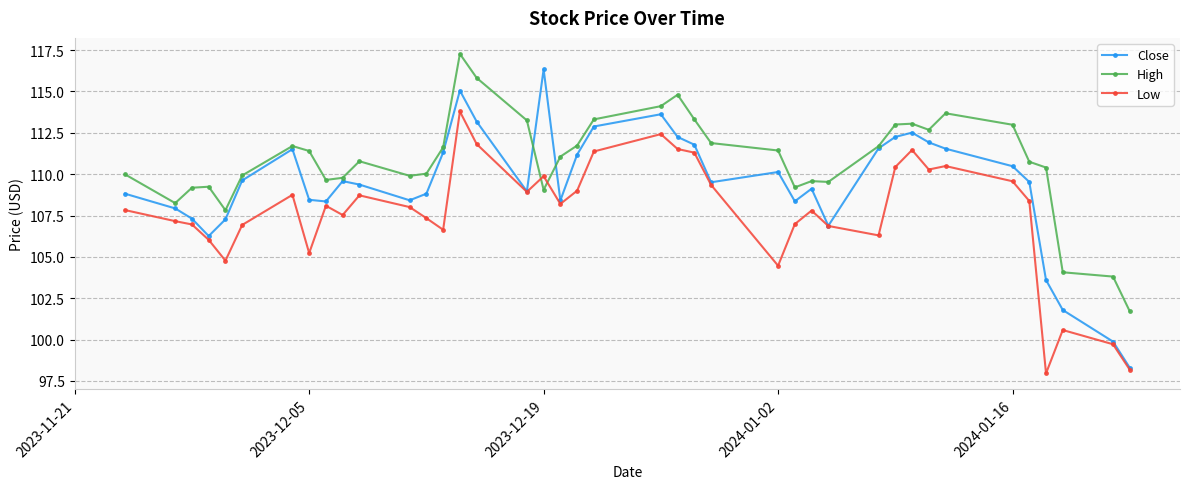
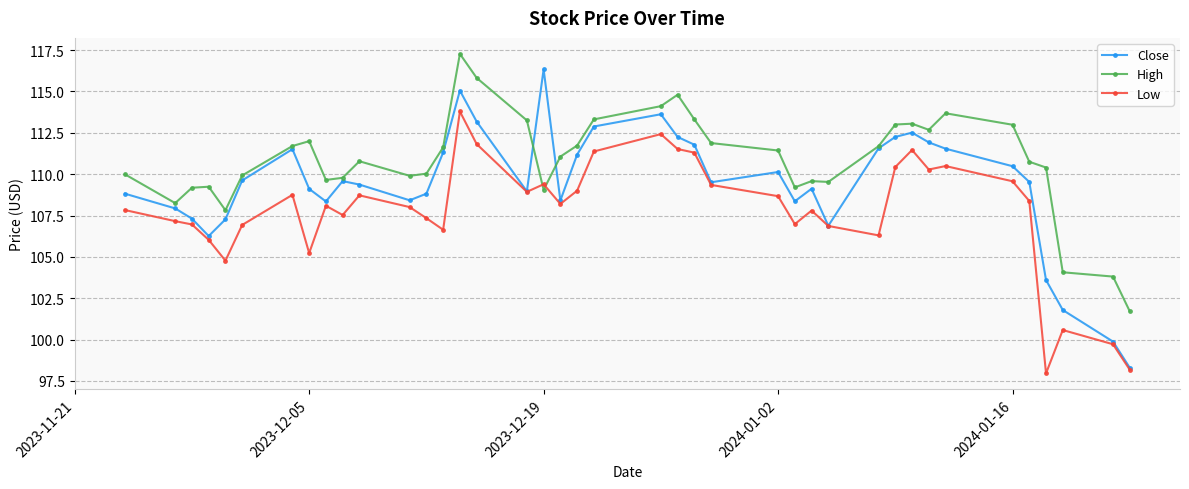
Close, 2023-12-05: 108.4 -> 109.1
High, 2023-12-05: 111.4 -> 112.0
Low, 2023-12-19: 109.9 -> 109.4
Low, 2024-01-02: 104.5 -> 108.7
